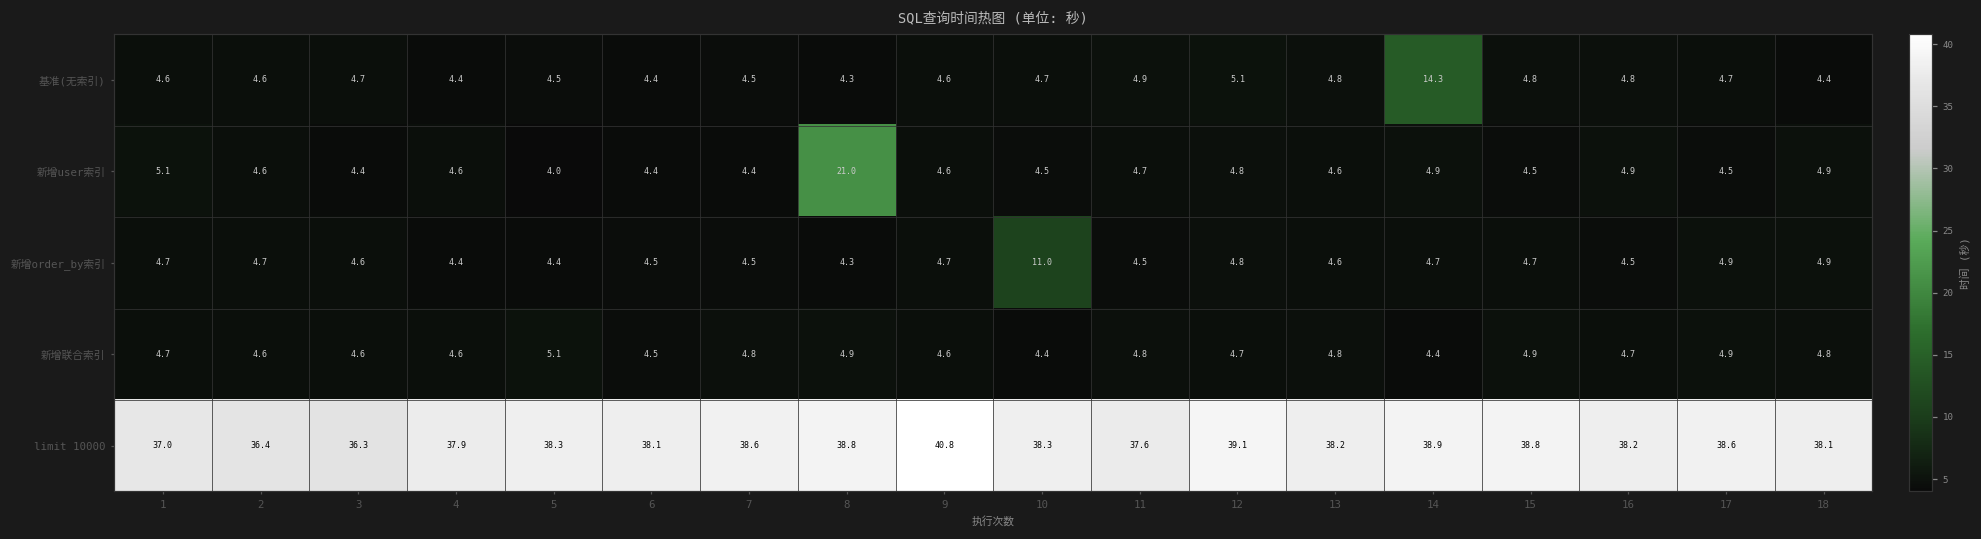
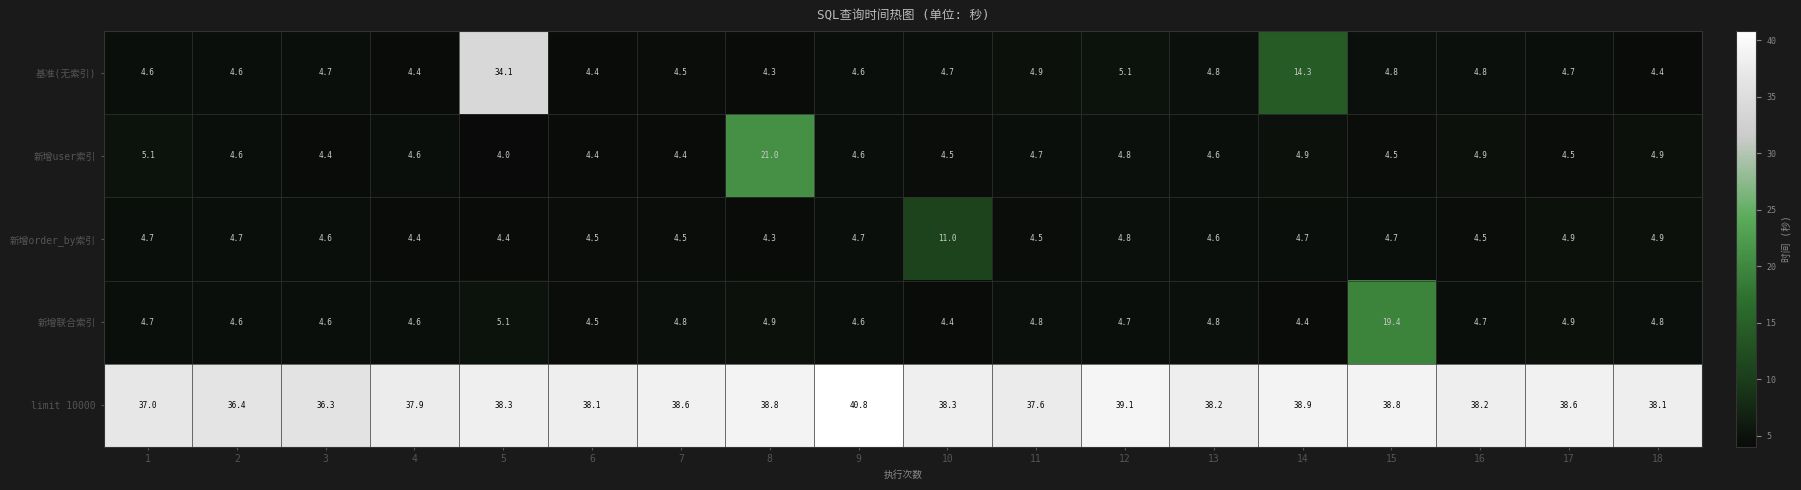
基准(无索引), 5: 4.5 -> 34.1
新增联合索引, 15: 4.9 -> 19.4
